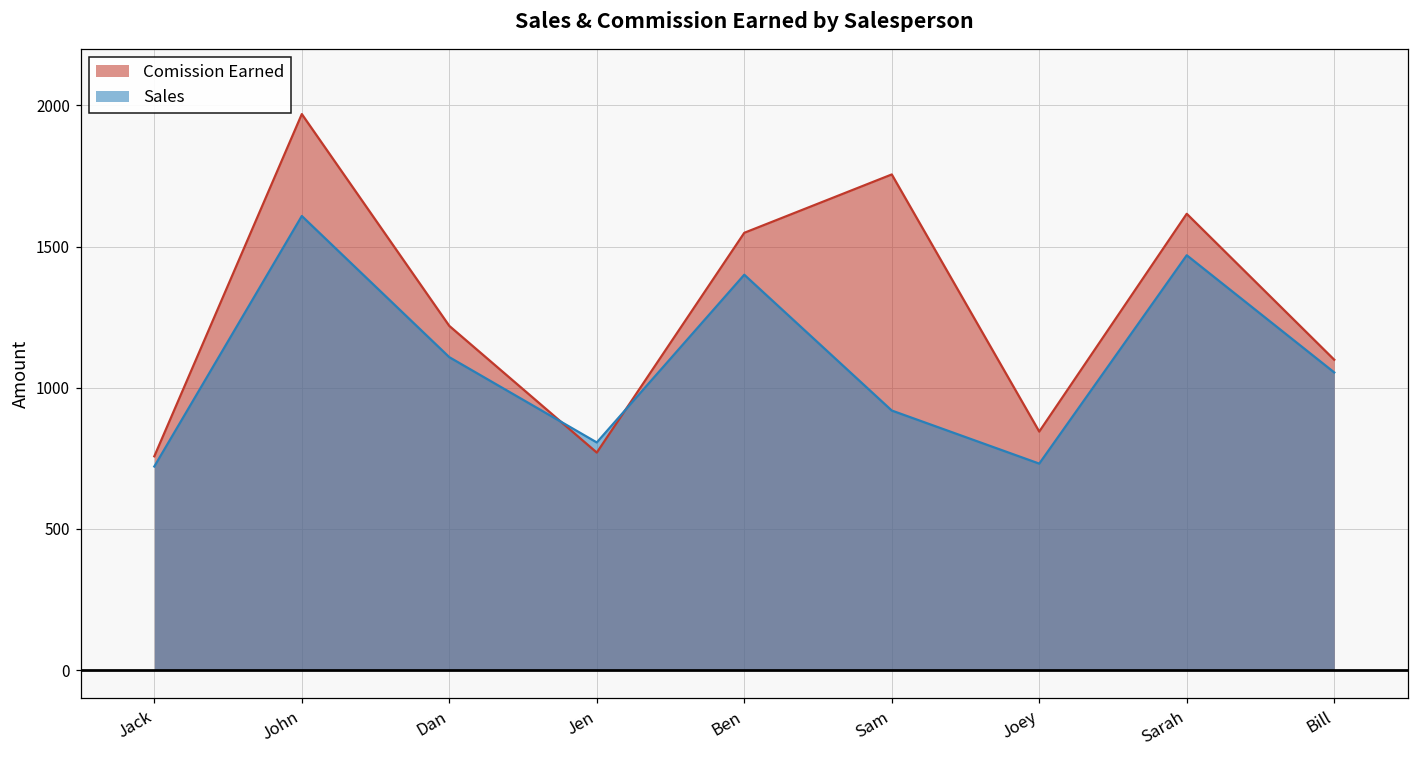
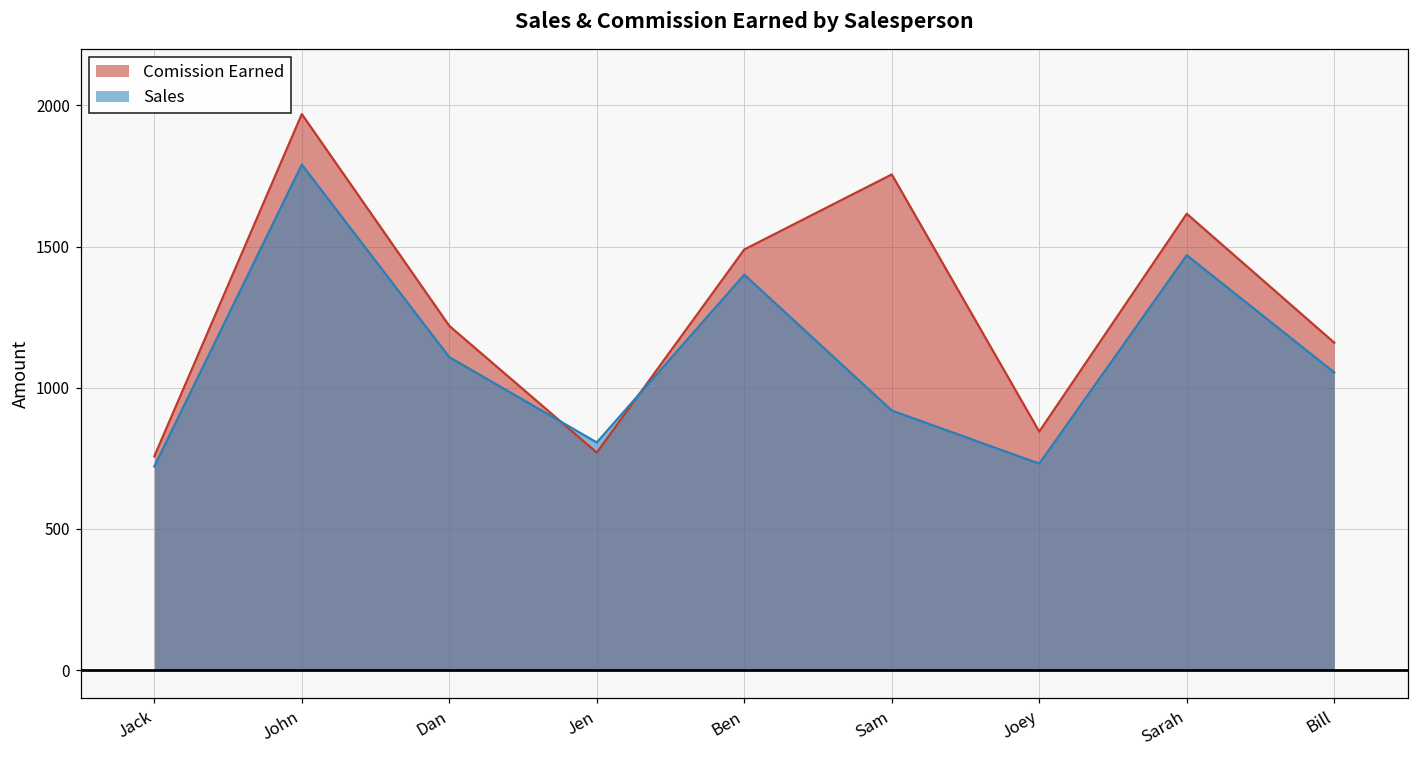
Sales, John: 1610 -> 1790
Comission Earned, Ben: 1550 -> 1490
Comission Earned, Bill: 1100 -> 1160
